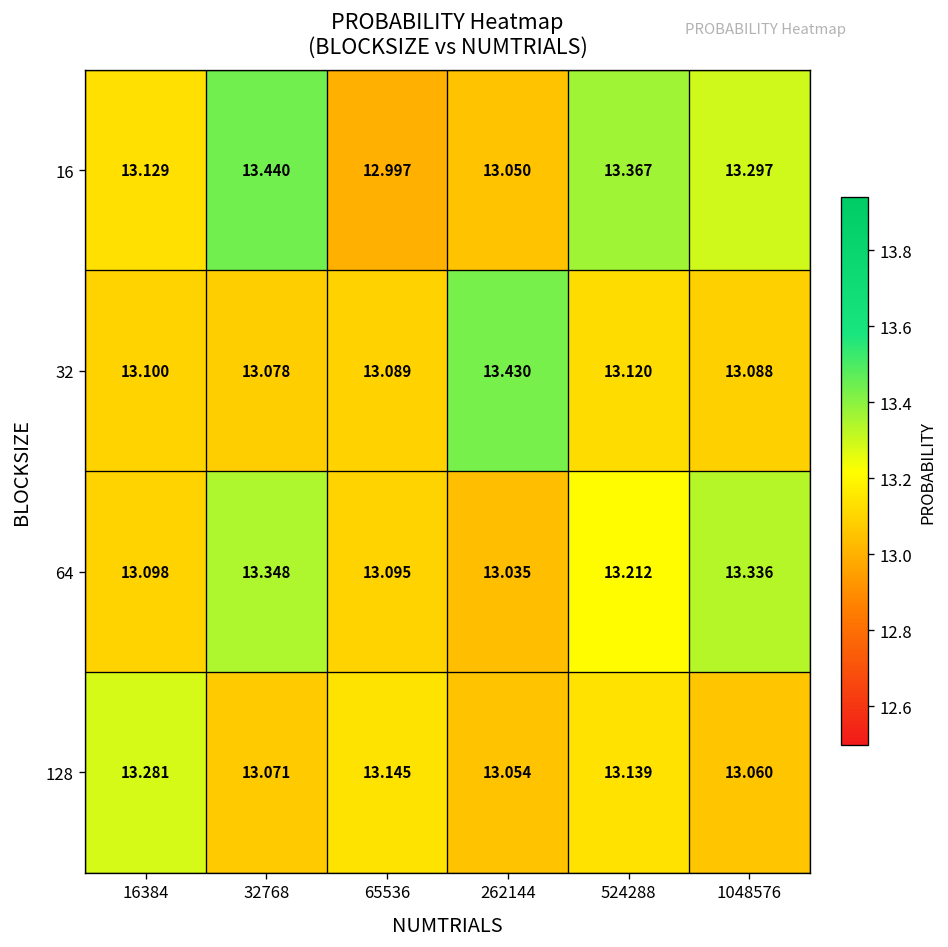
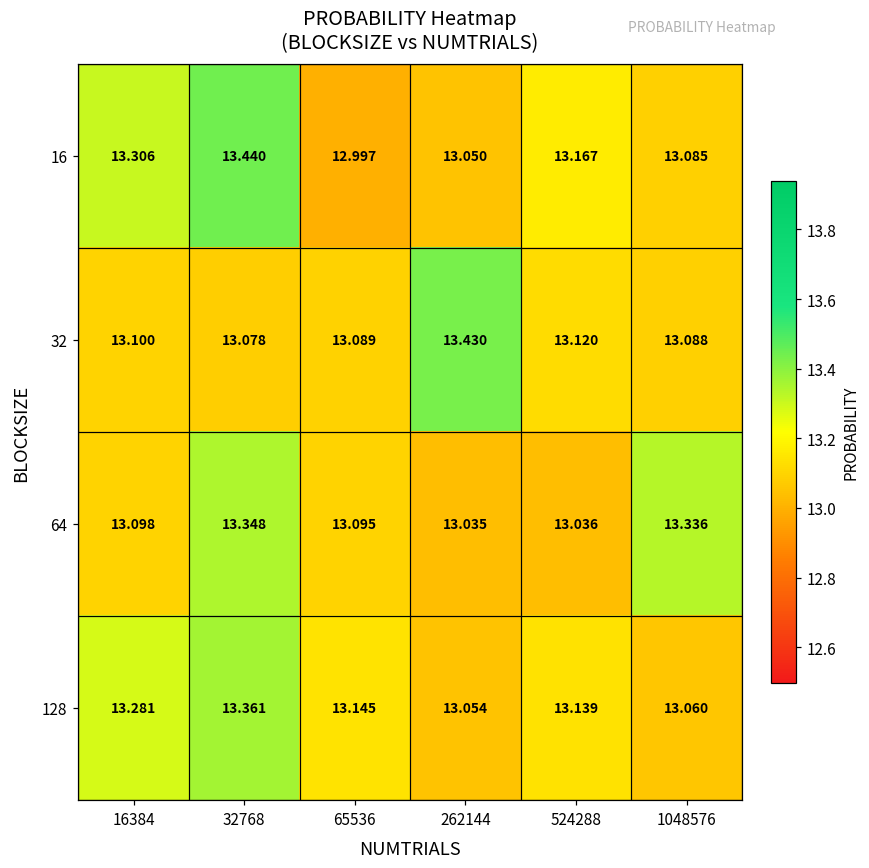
16, 16384: 13.129 -> 13.306
16, 524288: 13.367 -> 13.167
16, 1048576: 13.297 -> 13.085
64, 524288: 13.212 -> 13.036
128, 32768: 13.071 -> 13.361
